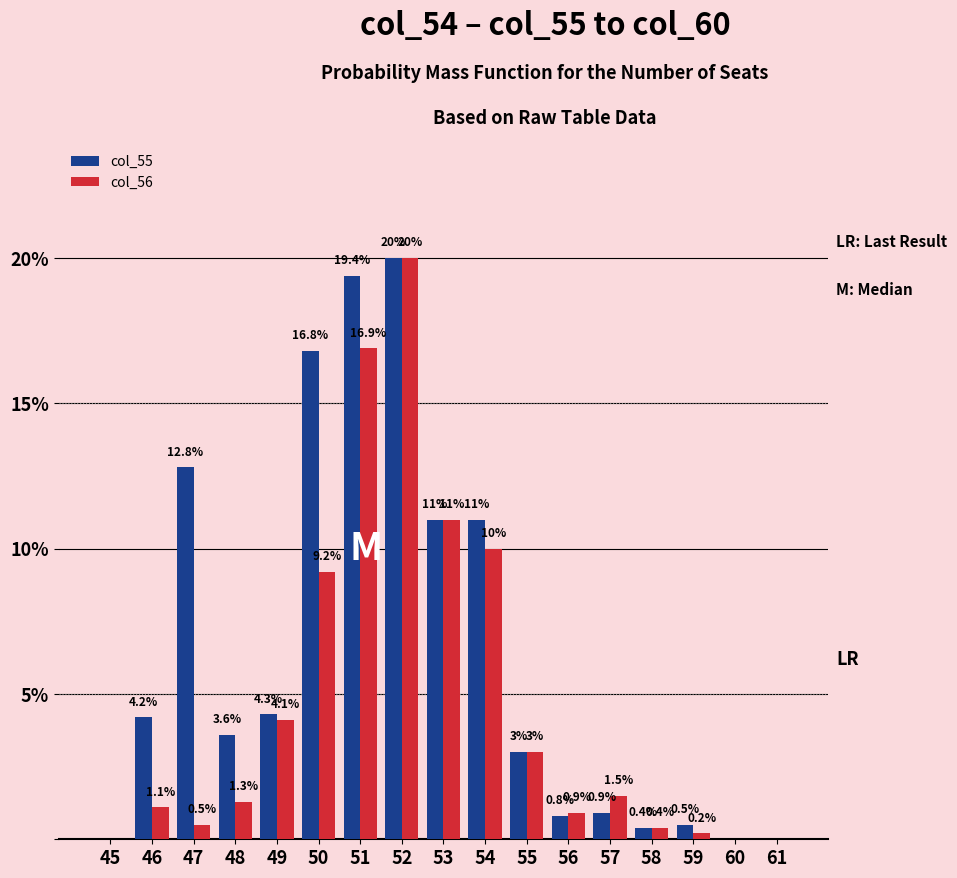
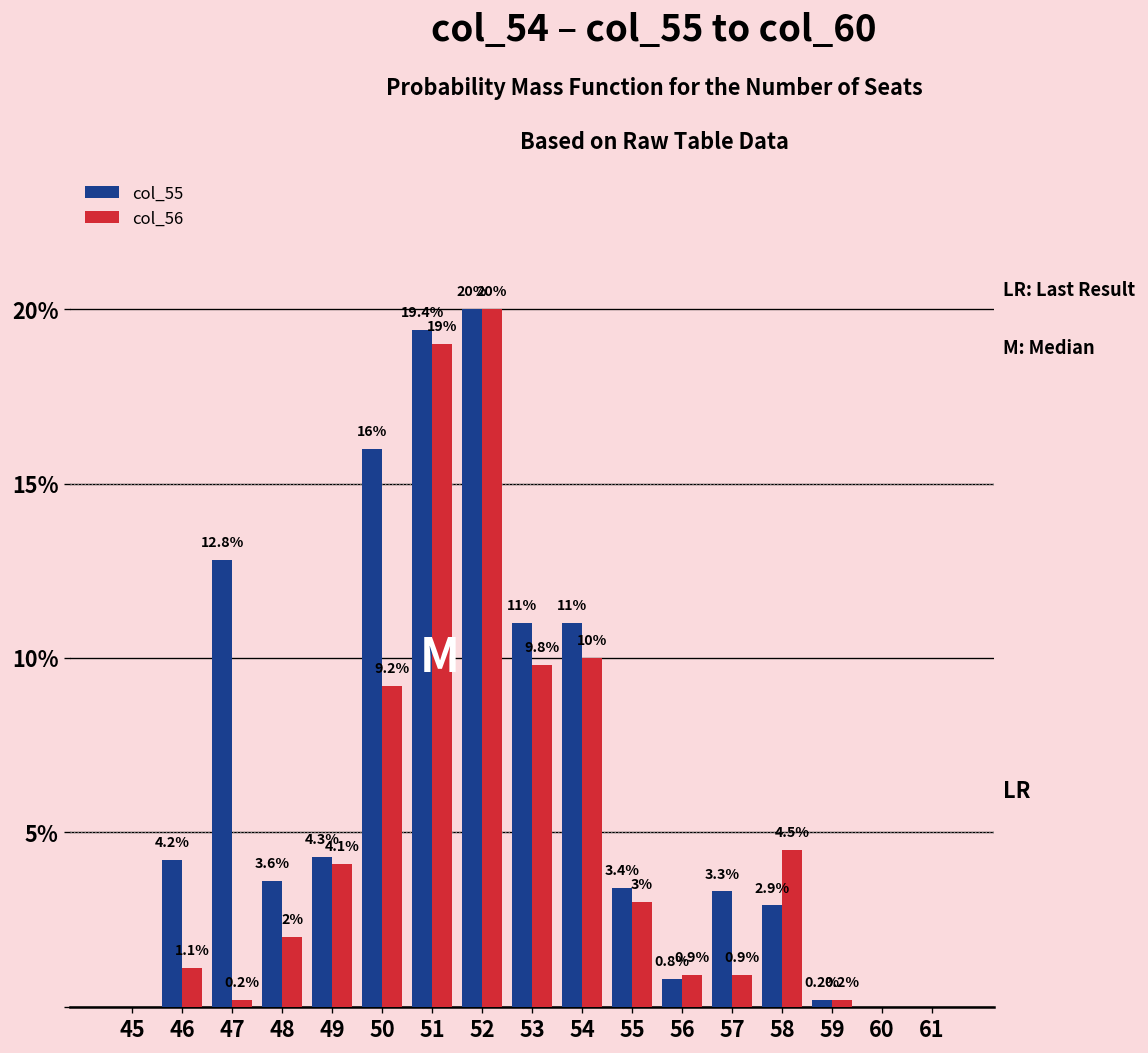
col_56, 47: 0.5% -> 0.2%
col_56, 48: 1.3% -> 2%
col_55, 50: 16.8% -> 16%
col_56, 51: 16.9% -> 19%
col_56, 53: 11% -> 9.8%
col_55, 55: 3% -> 3.4%
col_55, 57: 0.9% -> 3.3%
col_56, 57: 1.5% -> 0.9%
col_55, 58: 0.4% -> 2.9%
col_56, 58: 0.4% -> 4.5%
col_55, 59: 0.5% -> 0.2%
